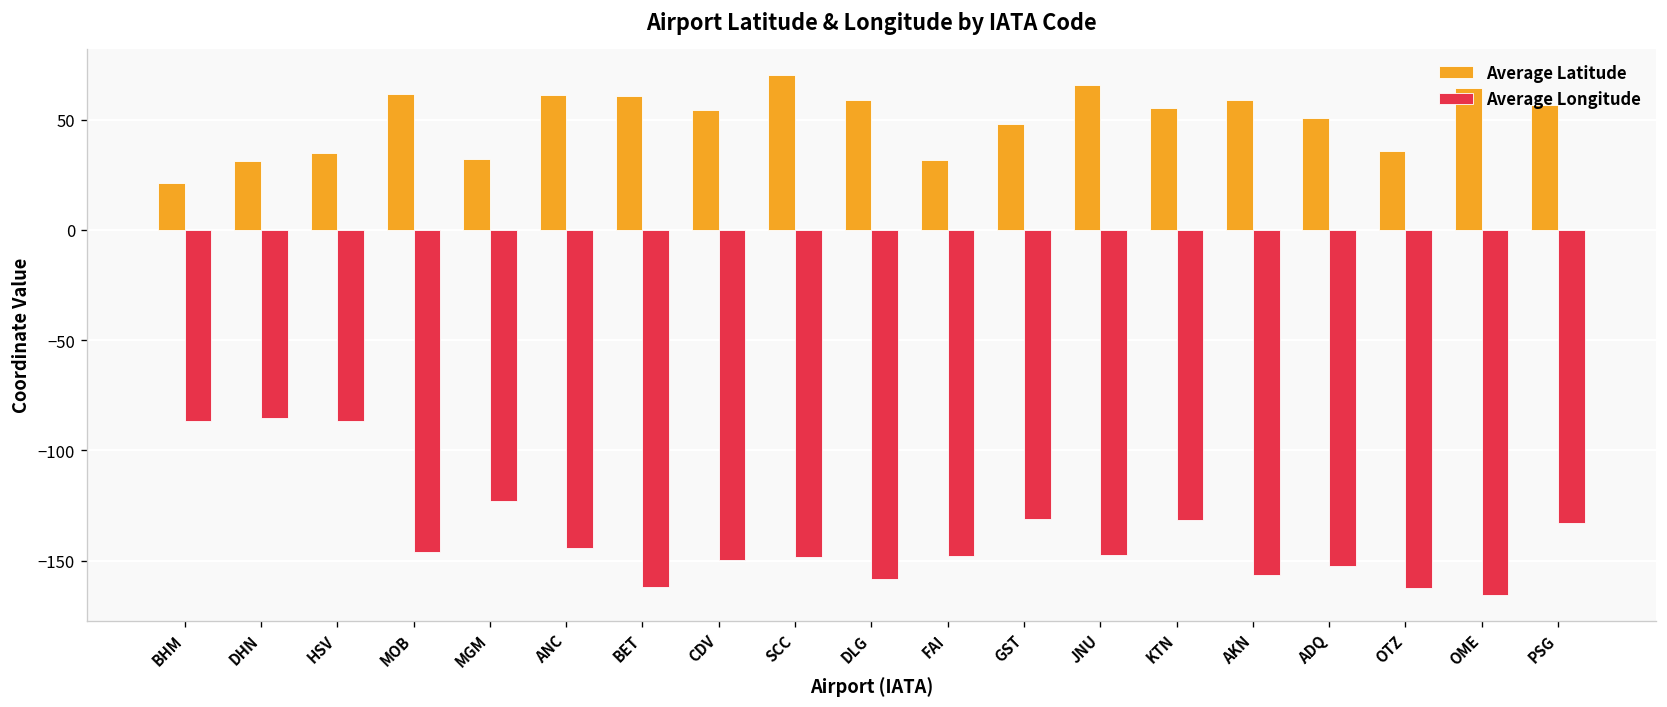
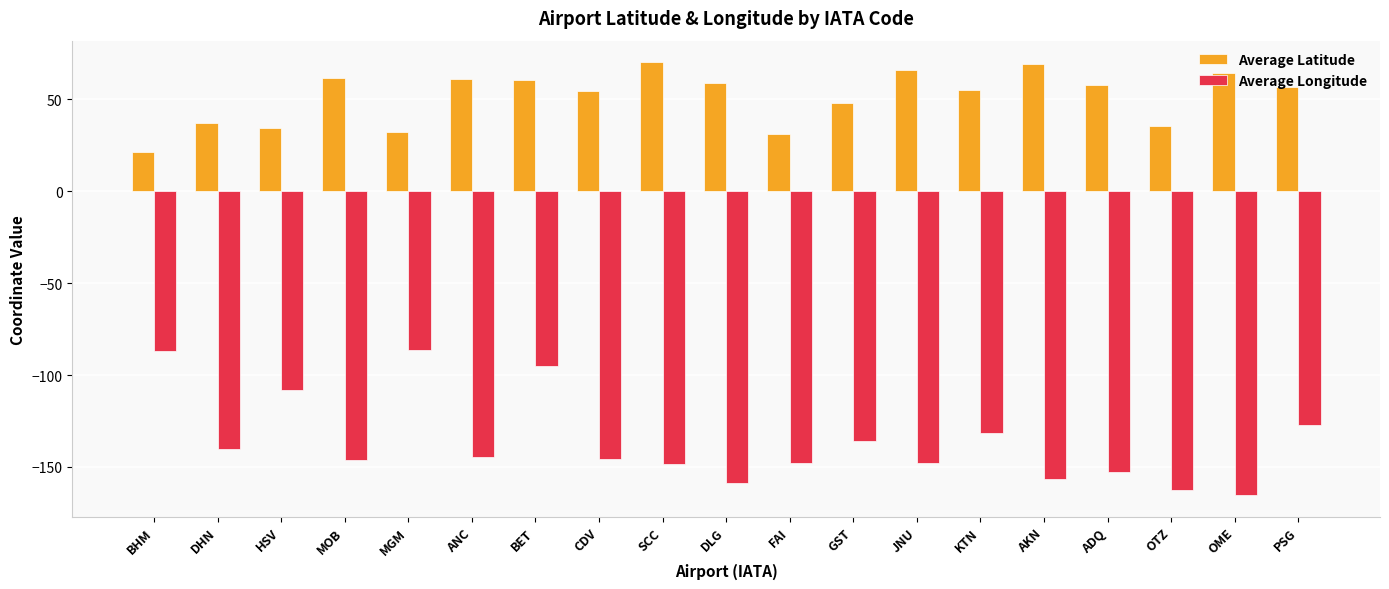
Average Latitude, DHN: 31 -> 37
Average Longitude, DHN: -85 -> -140
Average Longitude, HSV: -87 -> -108
Average Longitude, MGM: -123 -> -86
Average Longitude, BET: -162 -> -95
Average Longitude, CDV: -150 -> -145
Average Longitude, GST: -131 -> -136
Average Latitude, AKN: 59 -> 69
Average Latitude, ADQ: 51 -> 58
Average Longitude, PSG: -133 -> -127
